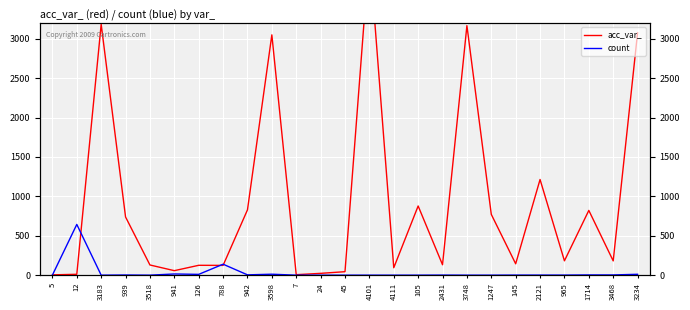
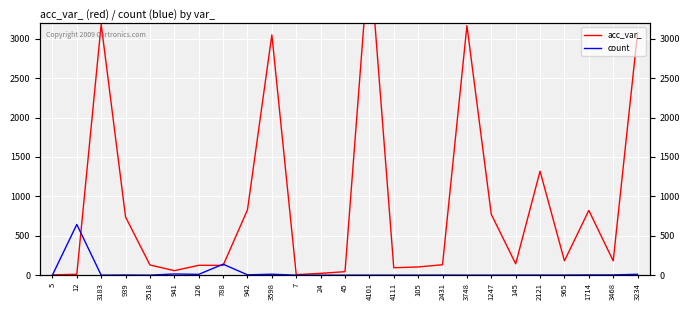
acc_var_, 105: 900 -> 100
acc_var_, 2121: 1200 -> 1300
